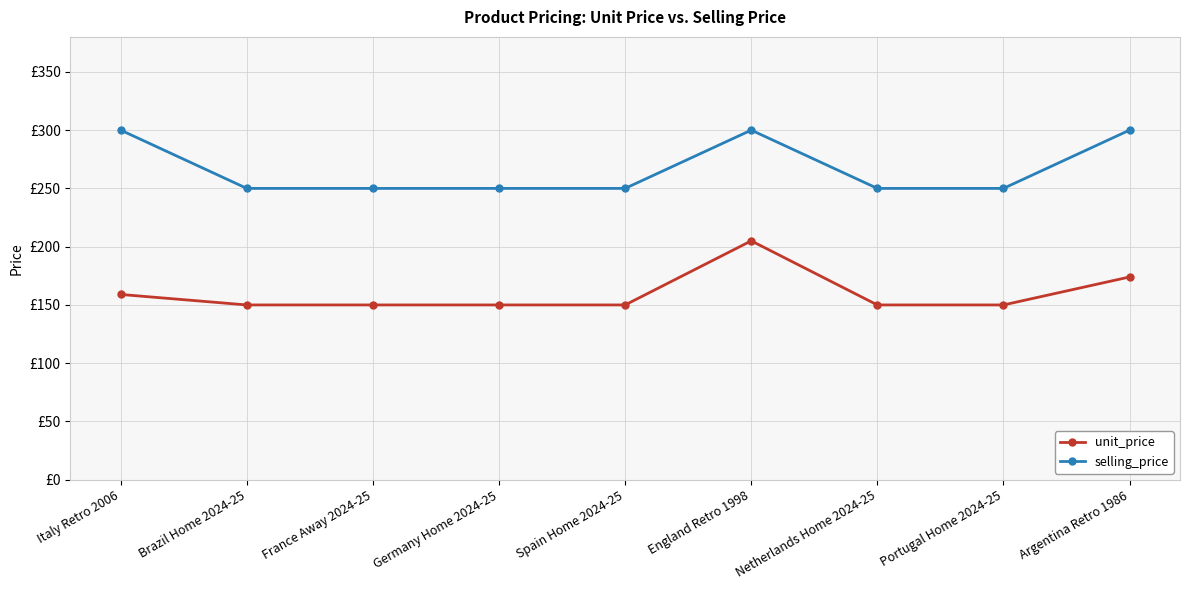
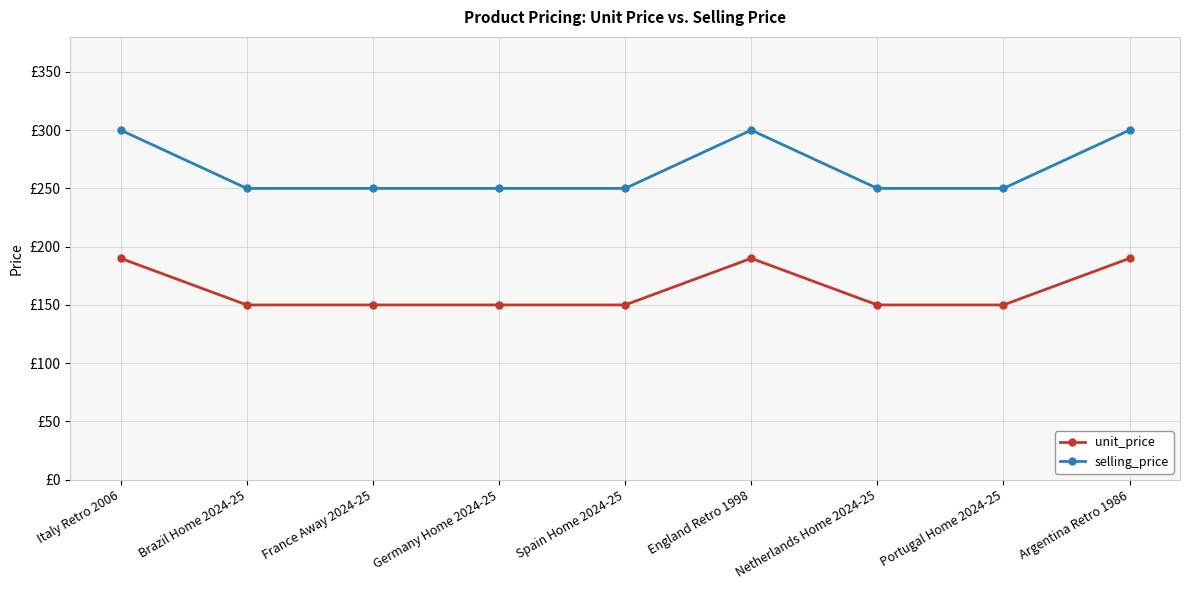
unit_price, Italy Retro 2006: £159 -> £190
unit_price, England Retro 1998: £205 -> £190
unit_price, Argentina Retro 1986: £174 -> £190
